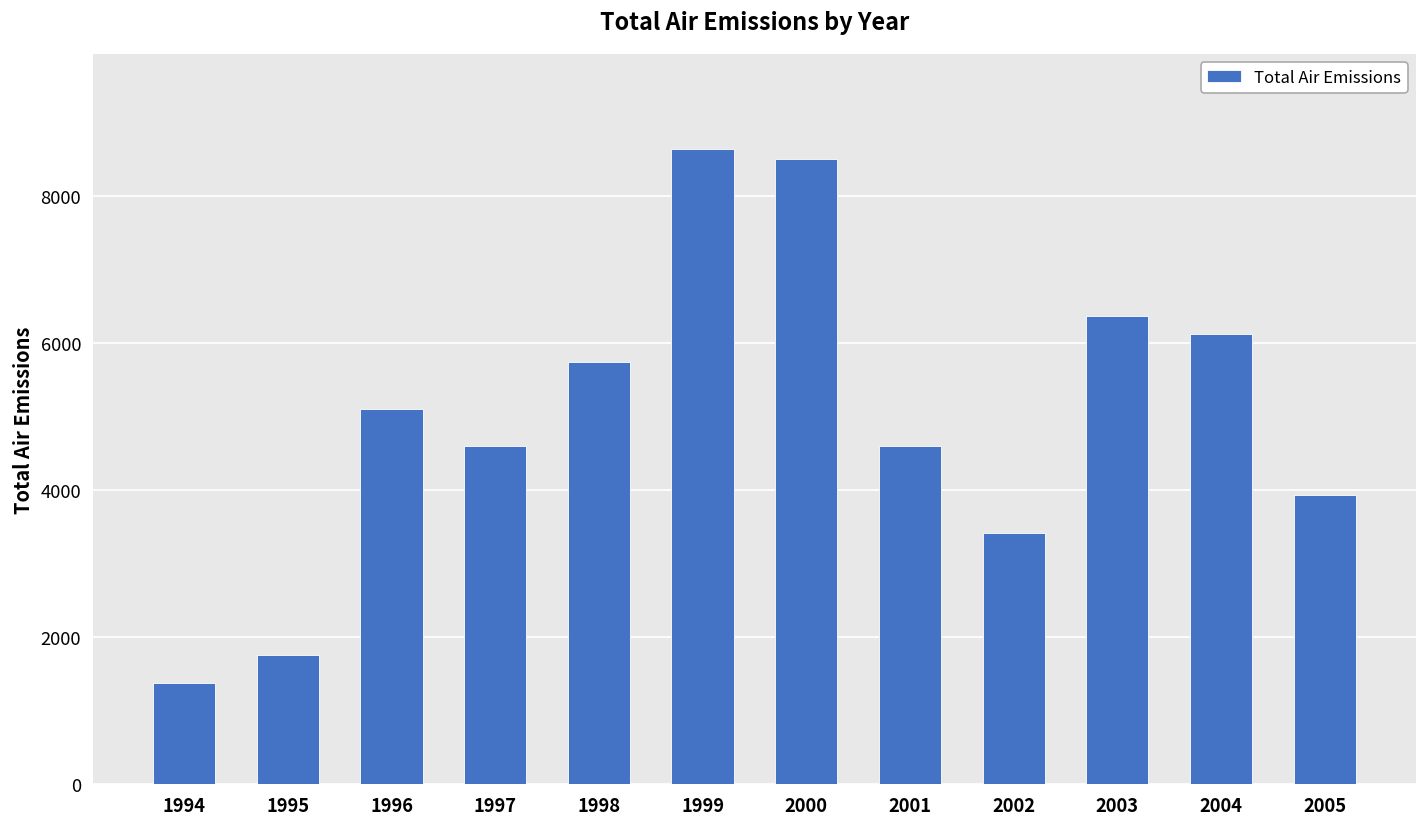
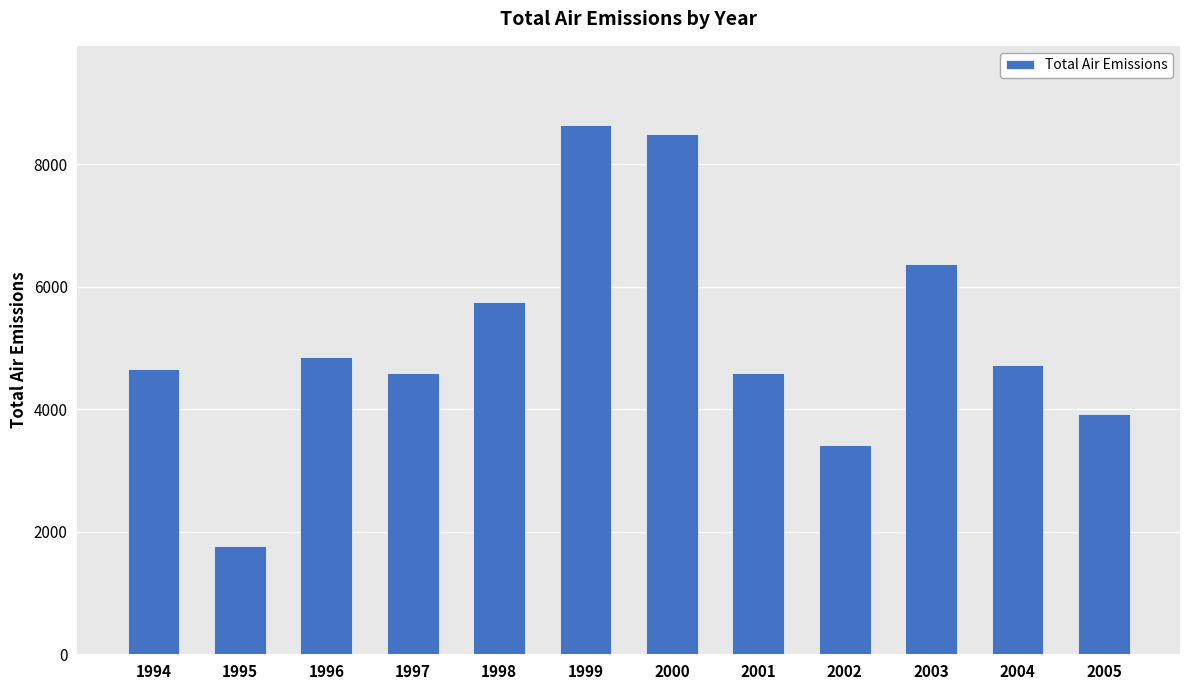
1994: 1400 -> 4700
1996: 5100 -> 4900
2004: 6100 -> 4700
